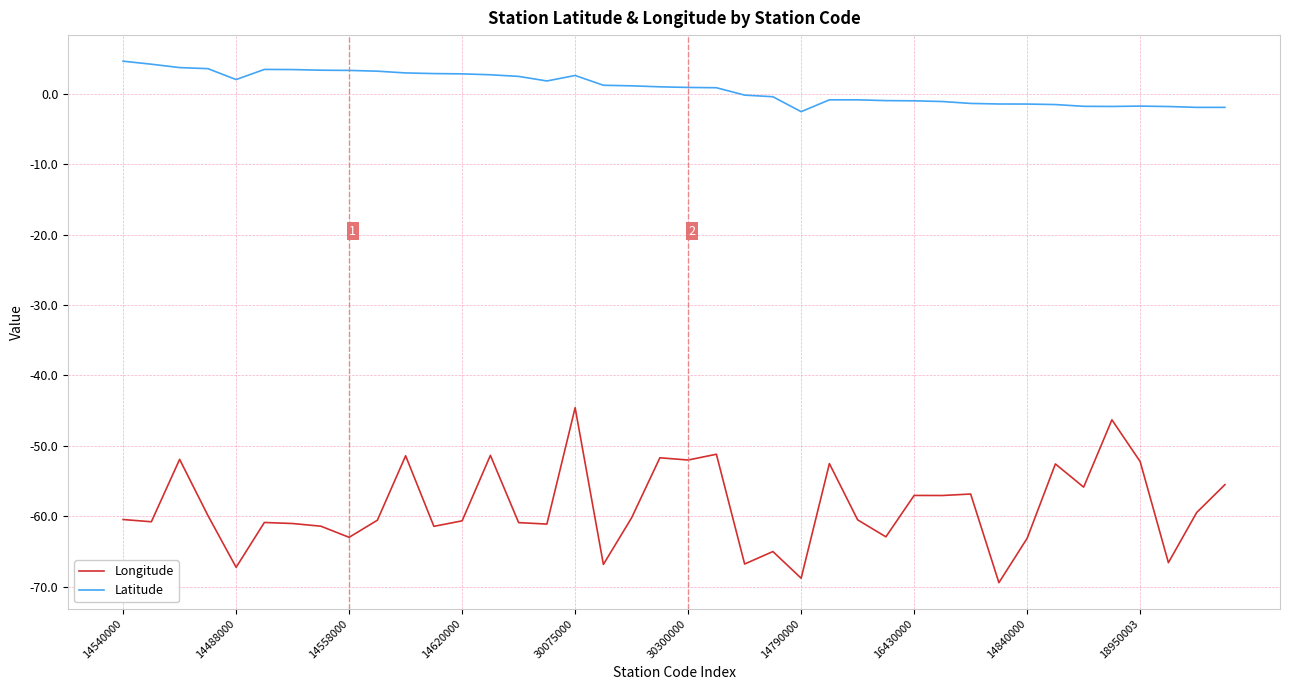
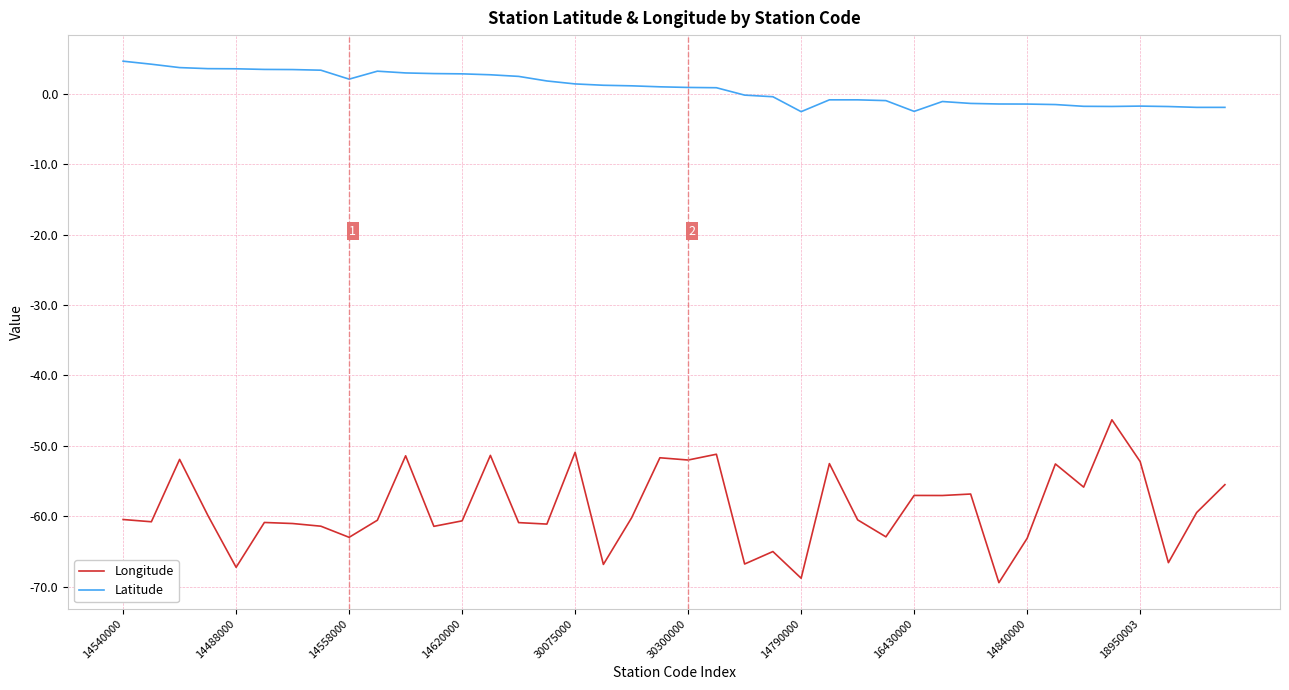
Latitude, 14488000: 2 -> 4
Latitude, 14558000: 3 -> 2
Longitude, 30075000: -45 -> -51
Latitude, 30075000: 3 -> 1
Latitude, 16430000: -1 -> -3
